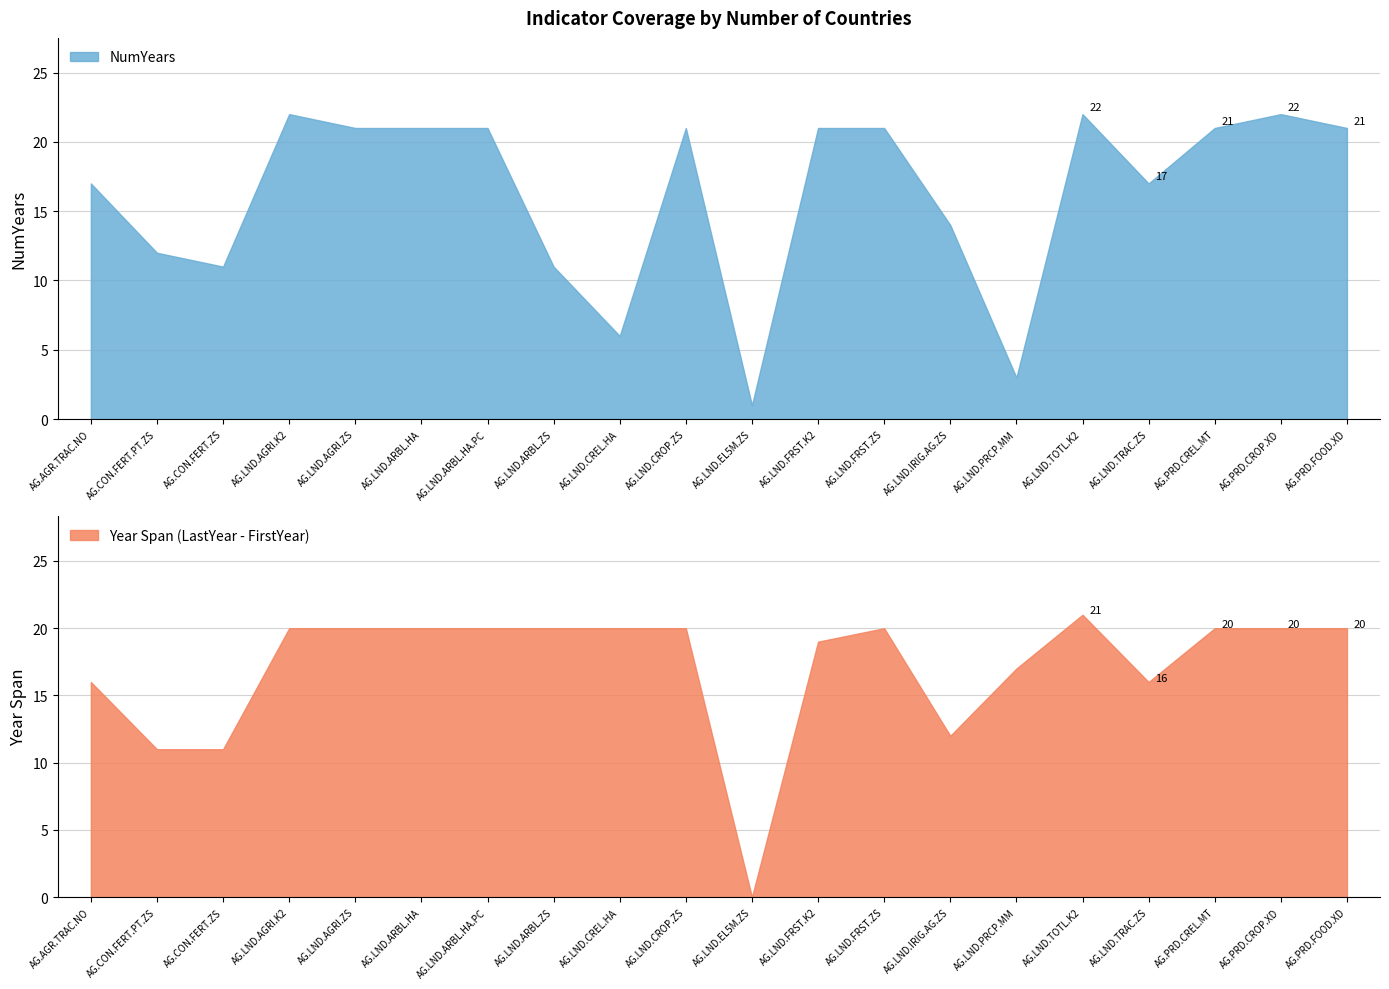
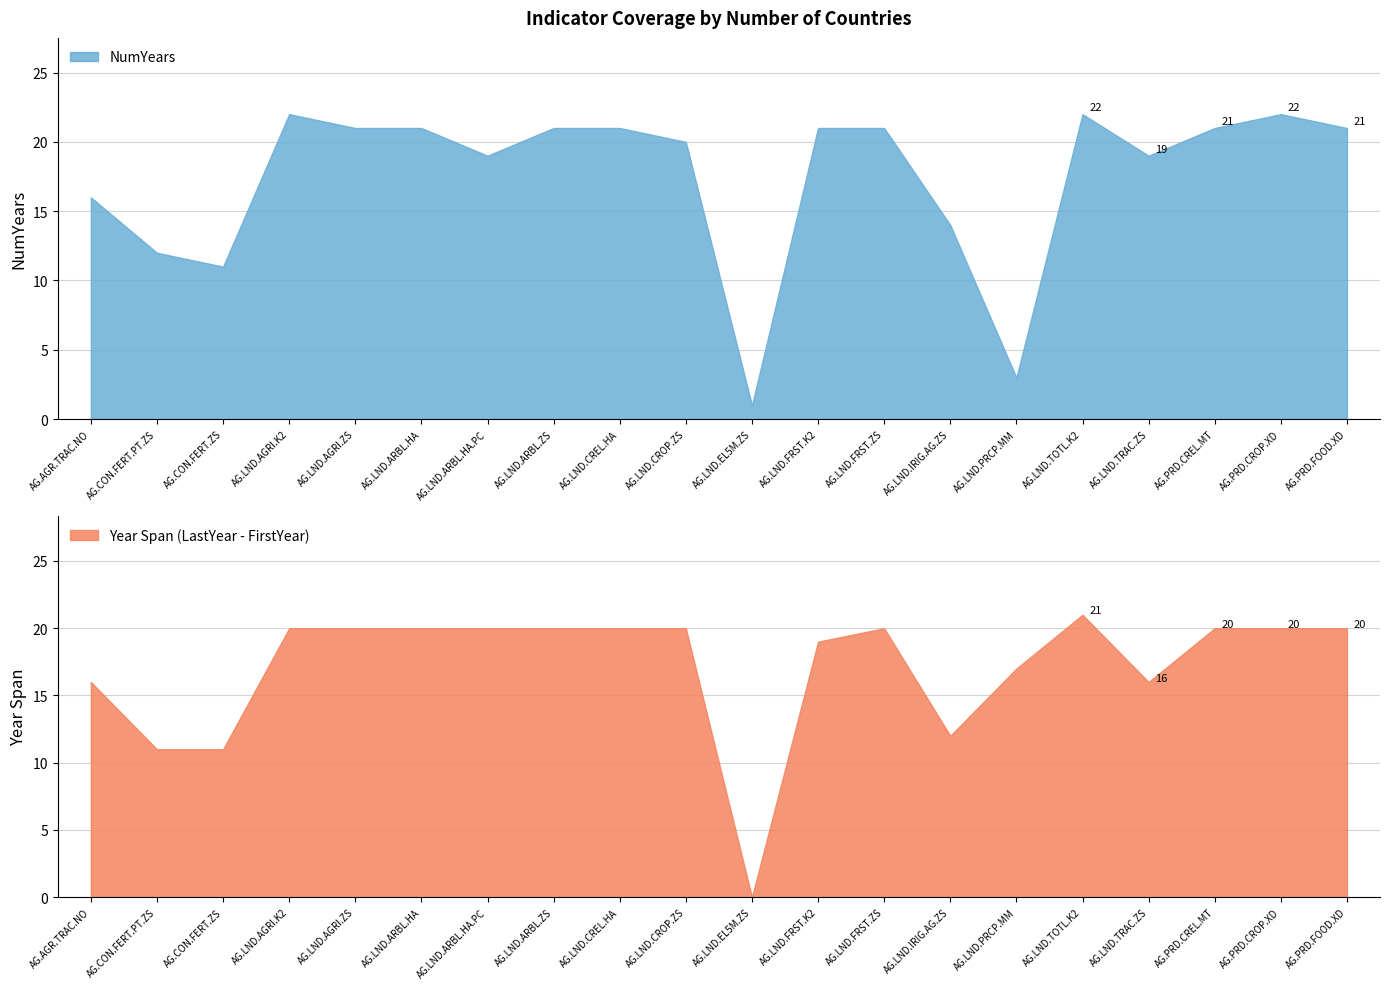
Indicator Coverage by Number of Countries, AG.AGR.TRAC.NO: 17 -> 16
Indicator Coverage by Number of Countries, AG.LND.ARBL.HA.PC: 21 -> 19
Indicator Coverage by Number of Countries, AG.LND.ARBL.ZS: 11 -> 21
Indicator Coverage by Number of Countries, AG.LND.CREL.HA: 6 -> 21
Indicator Coverage by Number of Countries, AG.LND.CROP.ZS: 21 -> 20
Indicator Coverage by Number of Countries, AG.LND.TRAC.ZS: 17 -> 19
